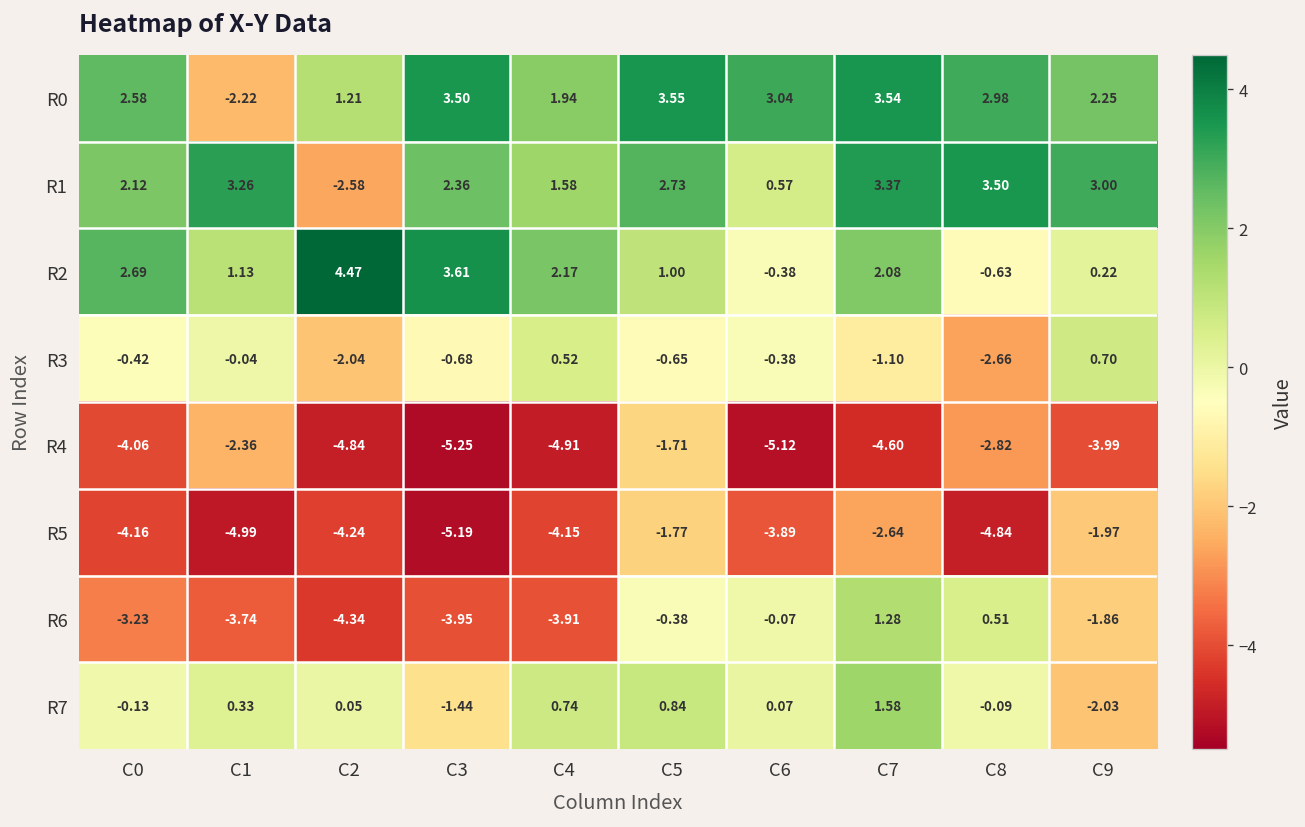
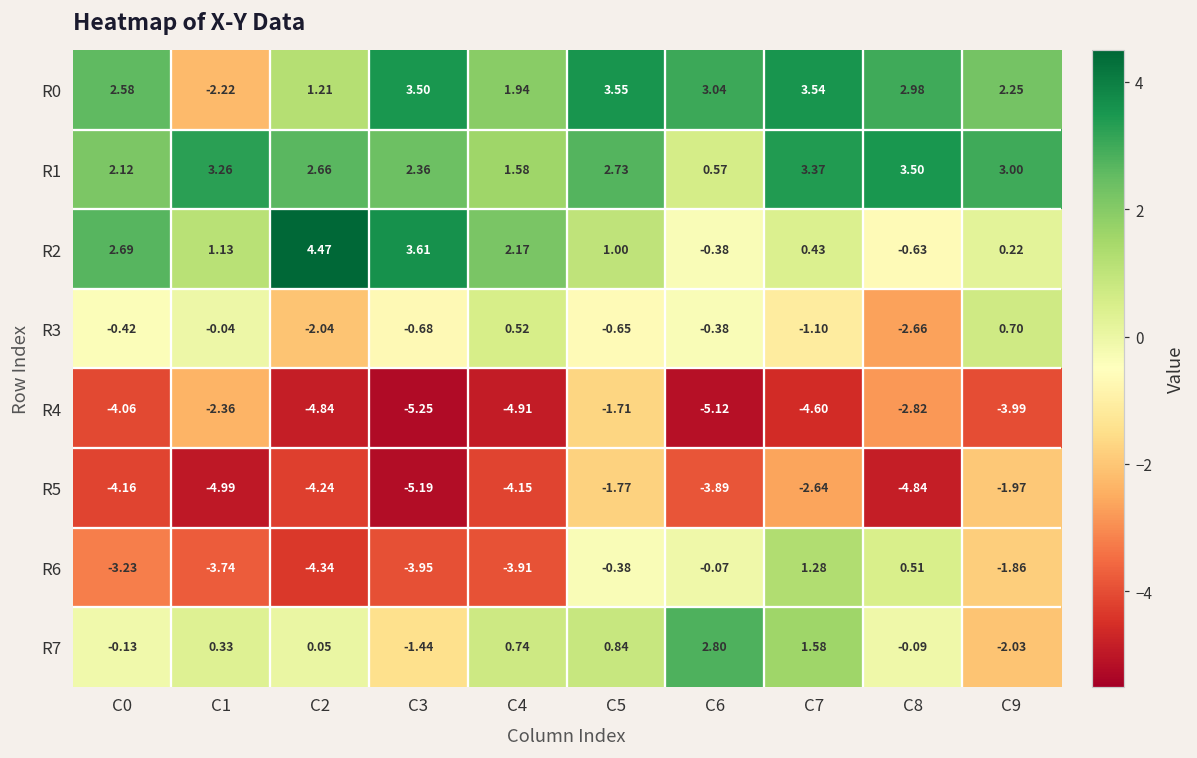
R1, C2: -2.58 -> 2.66
R2, C7: 2.08 -> 0.43
R7, C6: 0.07 -> 2.80
